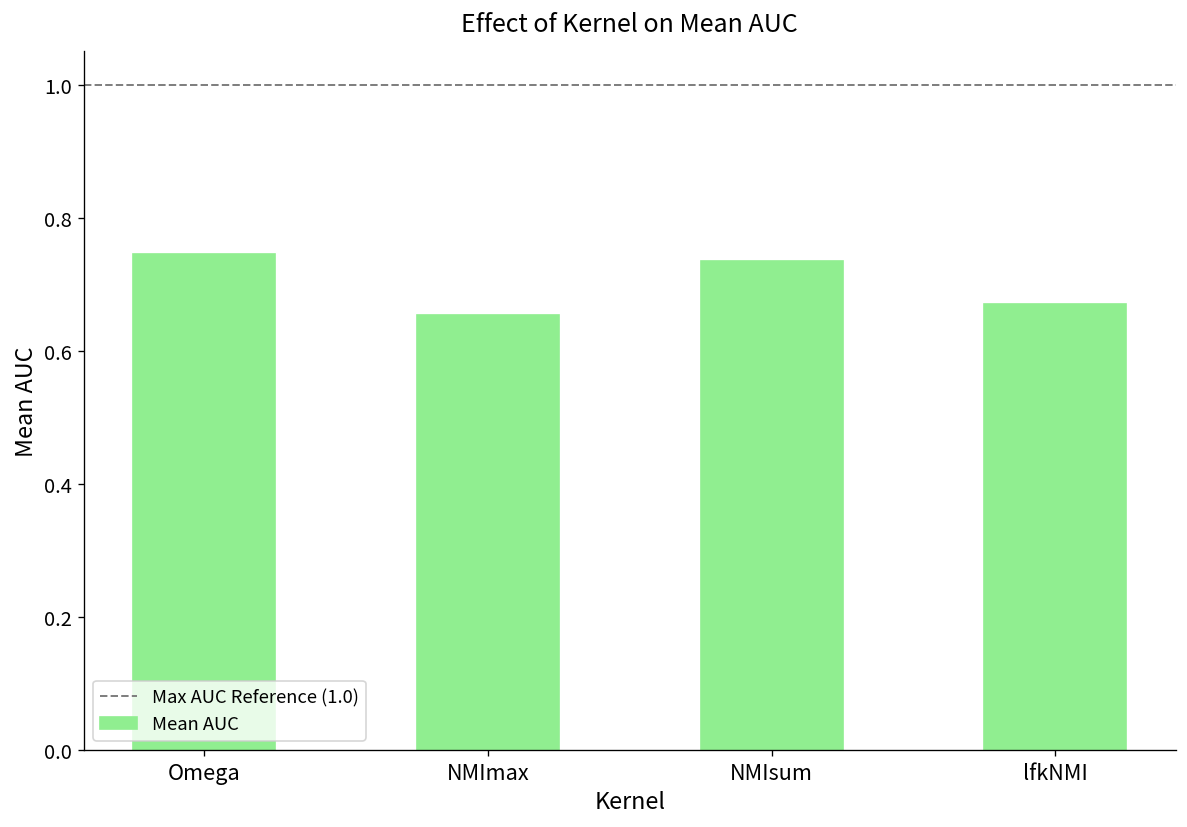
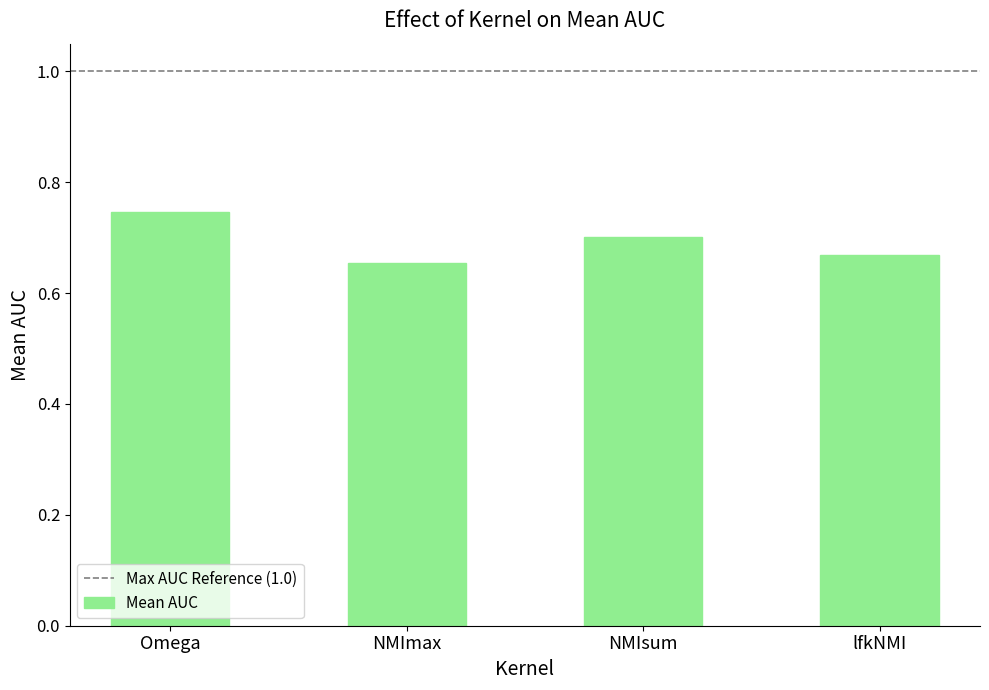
NMIsum: 0.73 -> 0.70
